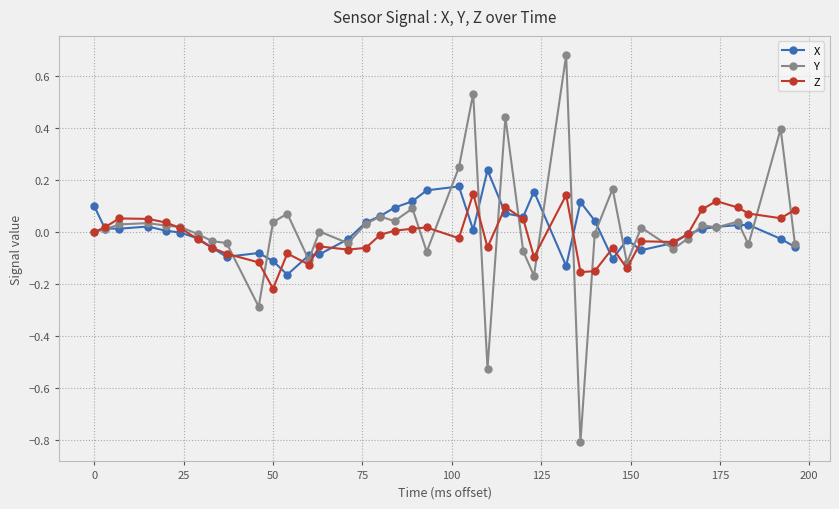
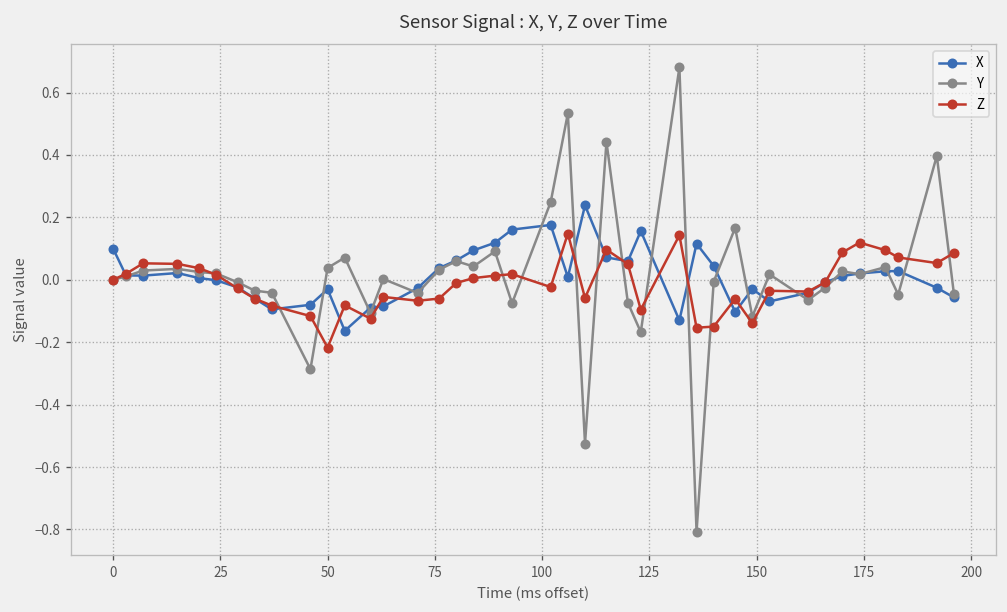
X, 50: -0.11 -> -0.03
